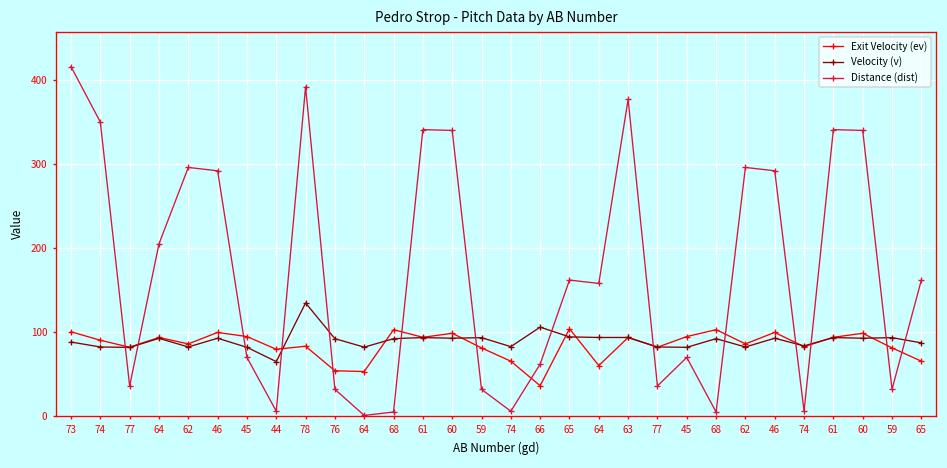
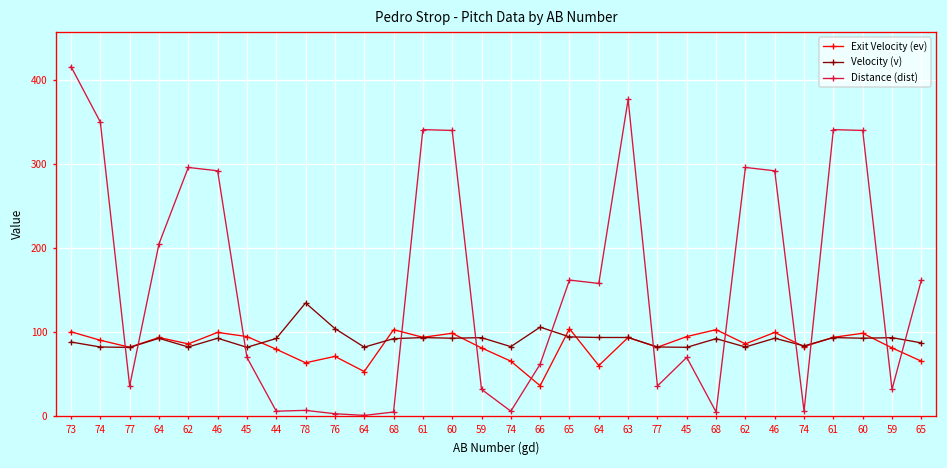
Velocity (v), 44: 70 -> 90
Exit Velocity (ev), 78: 80 -> 60
Distance (dist), 78: 390 -> 10
Exit Velocity (ev), 76: 50 -> 70
Velocity (v), 76: 90 -> 100
Distance (dist), 76: 30 -> 0
